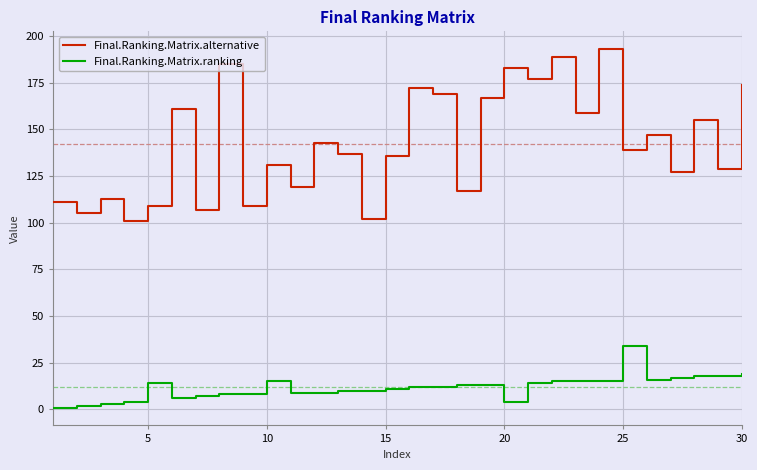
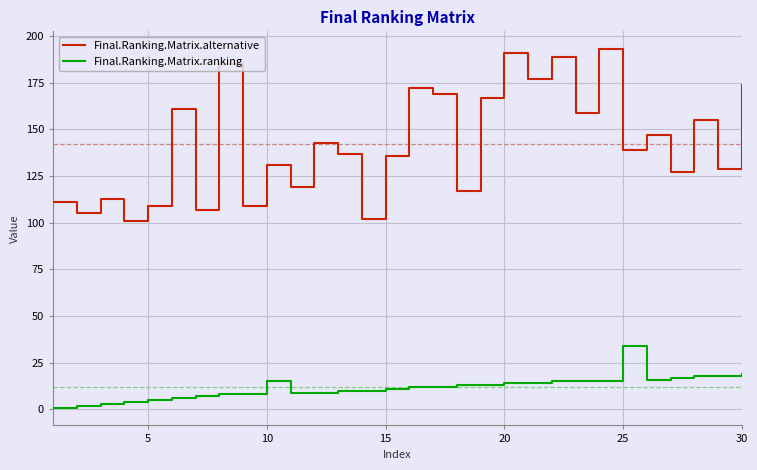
Final.Ranking.Matrix.ranking, 5: 14 -> 5
Final.Ranking.Matrix.alternative, 20: 183 -> 191
Final.Ranking.Matrix.ranking, 20: 4 -> 14
